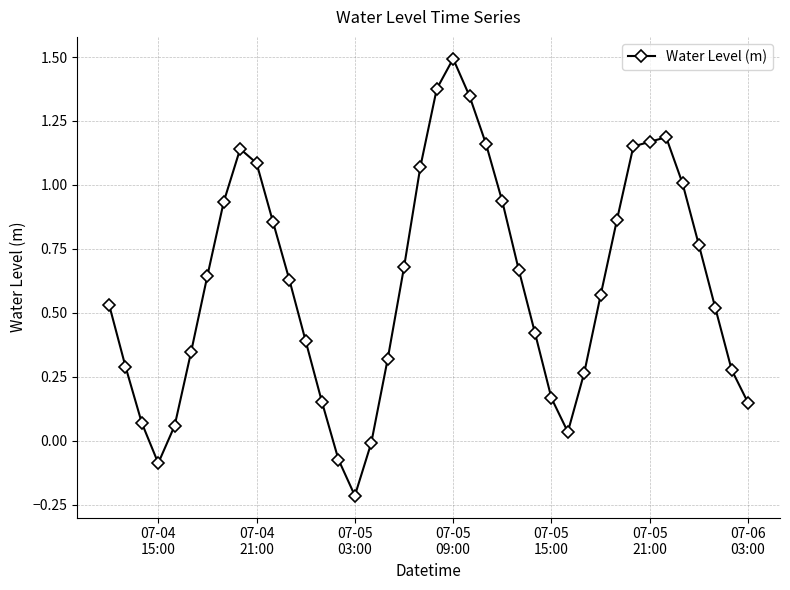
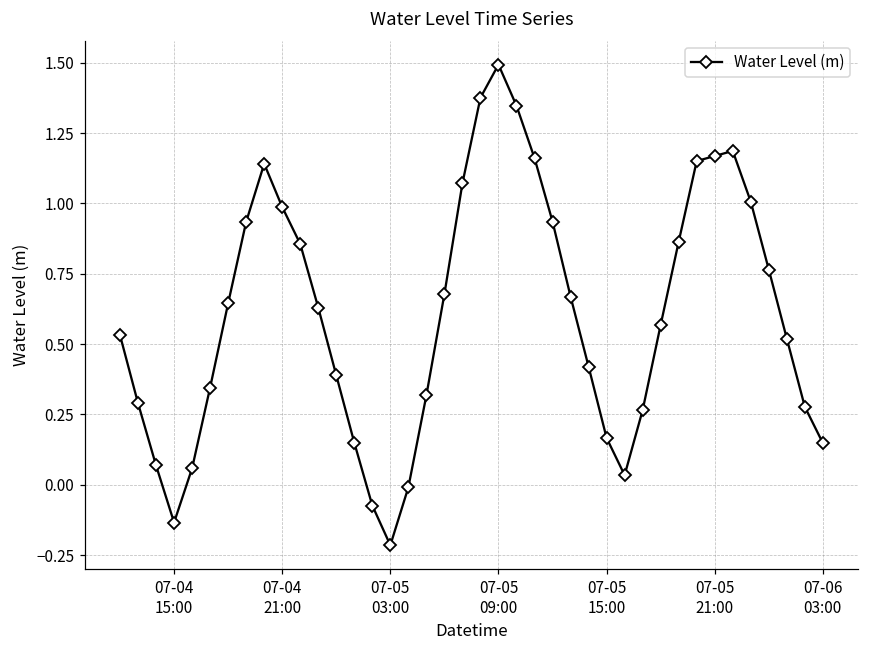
07-04 15:00: -0.09 -> -0.13
07-04 21:00: 1.09 -> 0.99
